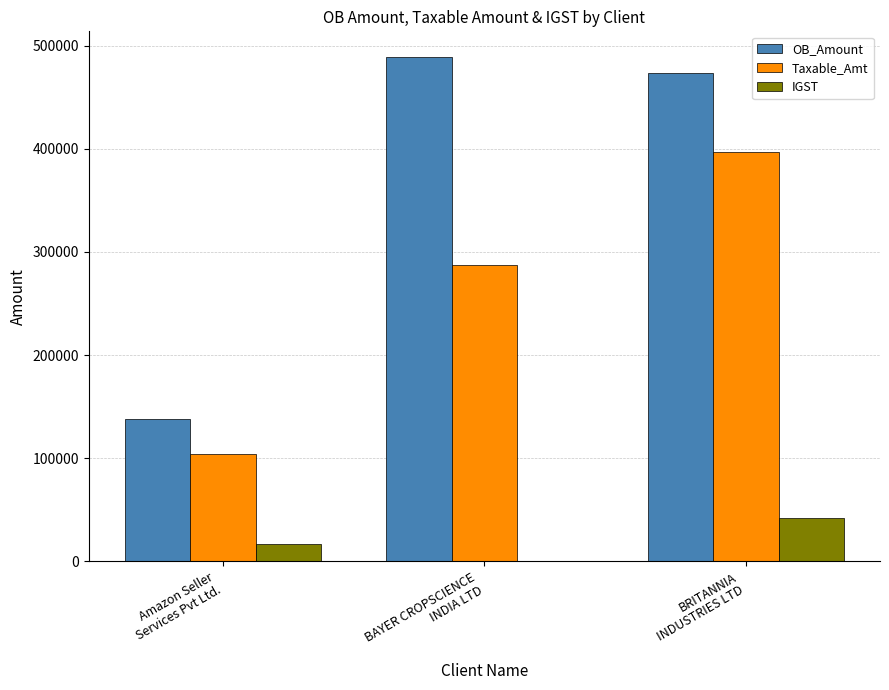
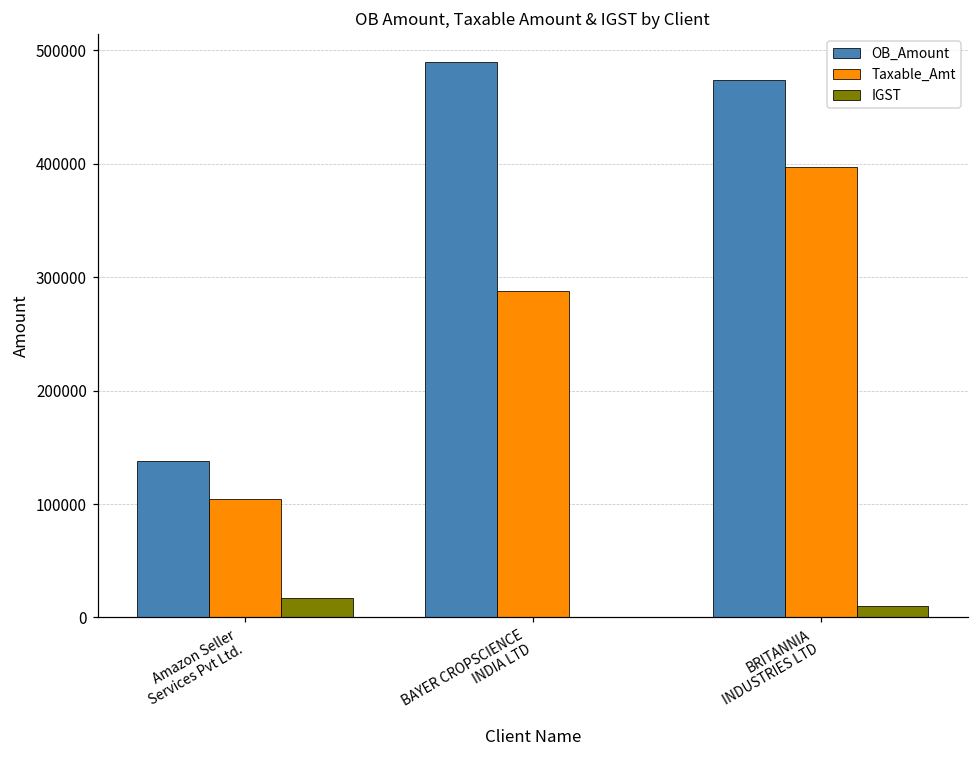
IGST, BRITANNIA INDUSTRIES LTD: 42000 -> 10000
